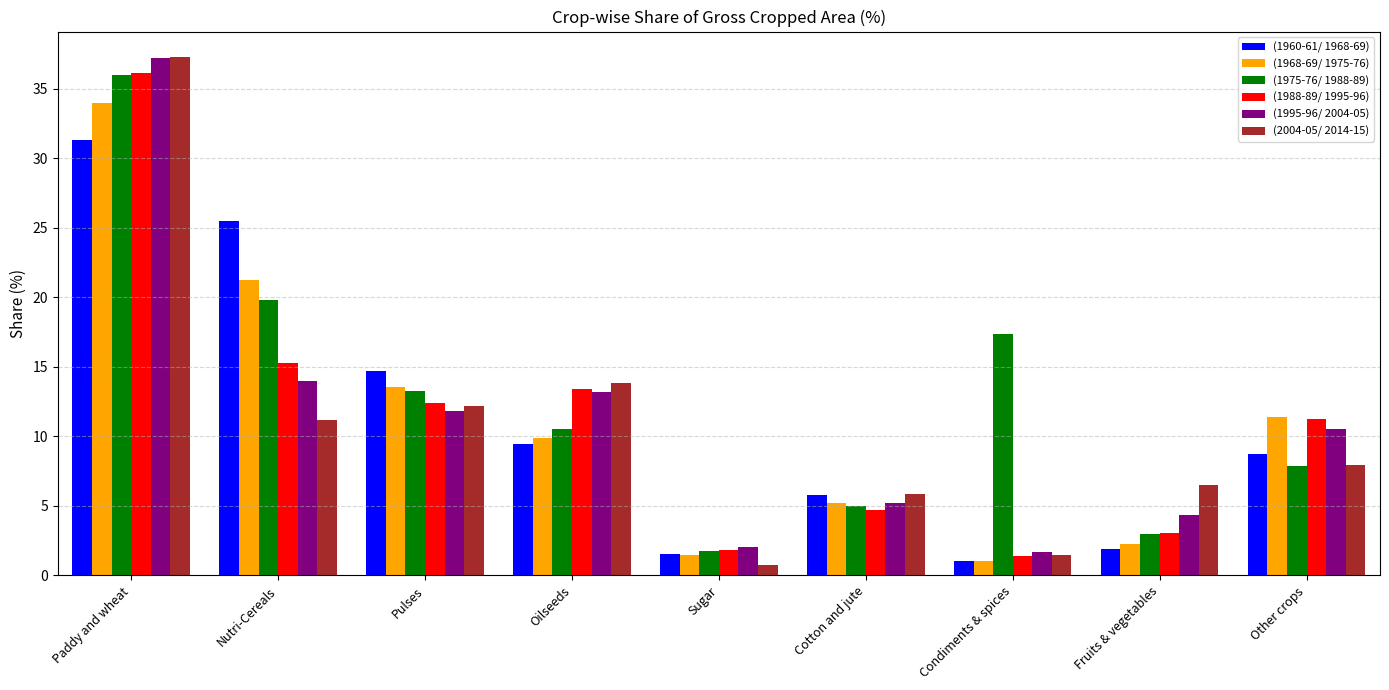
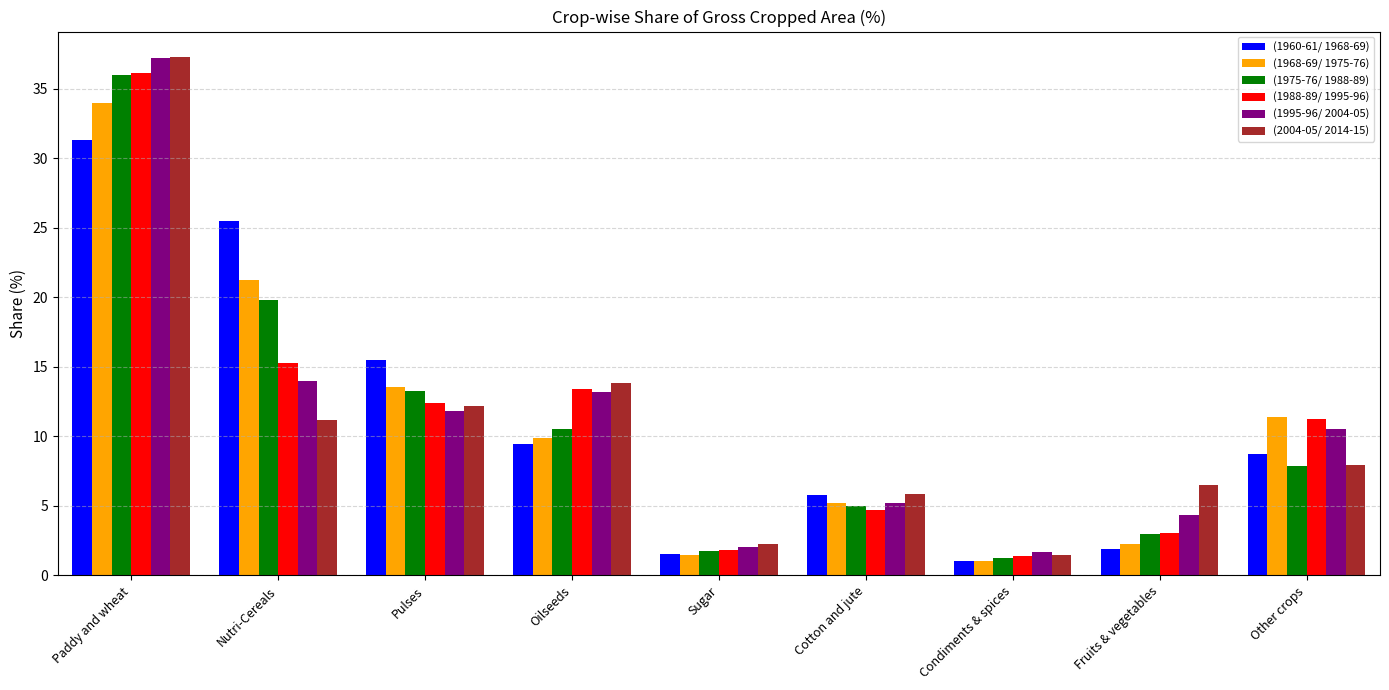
(1960-61/ 1968-69), Pulses: 14.7 -> 15.5
(2004-05/ 2014-15), Sugar: 0.7 -> 2.3
(1975-76/ 1988-89), Condiments & spices: 17.4 -> 1.2
